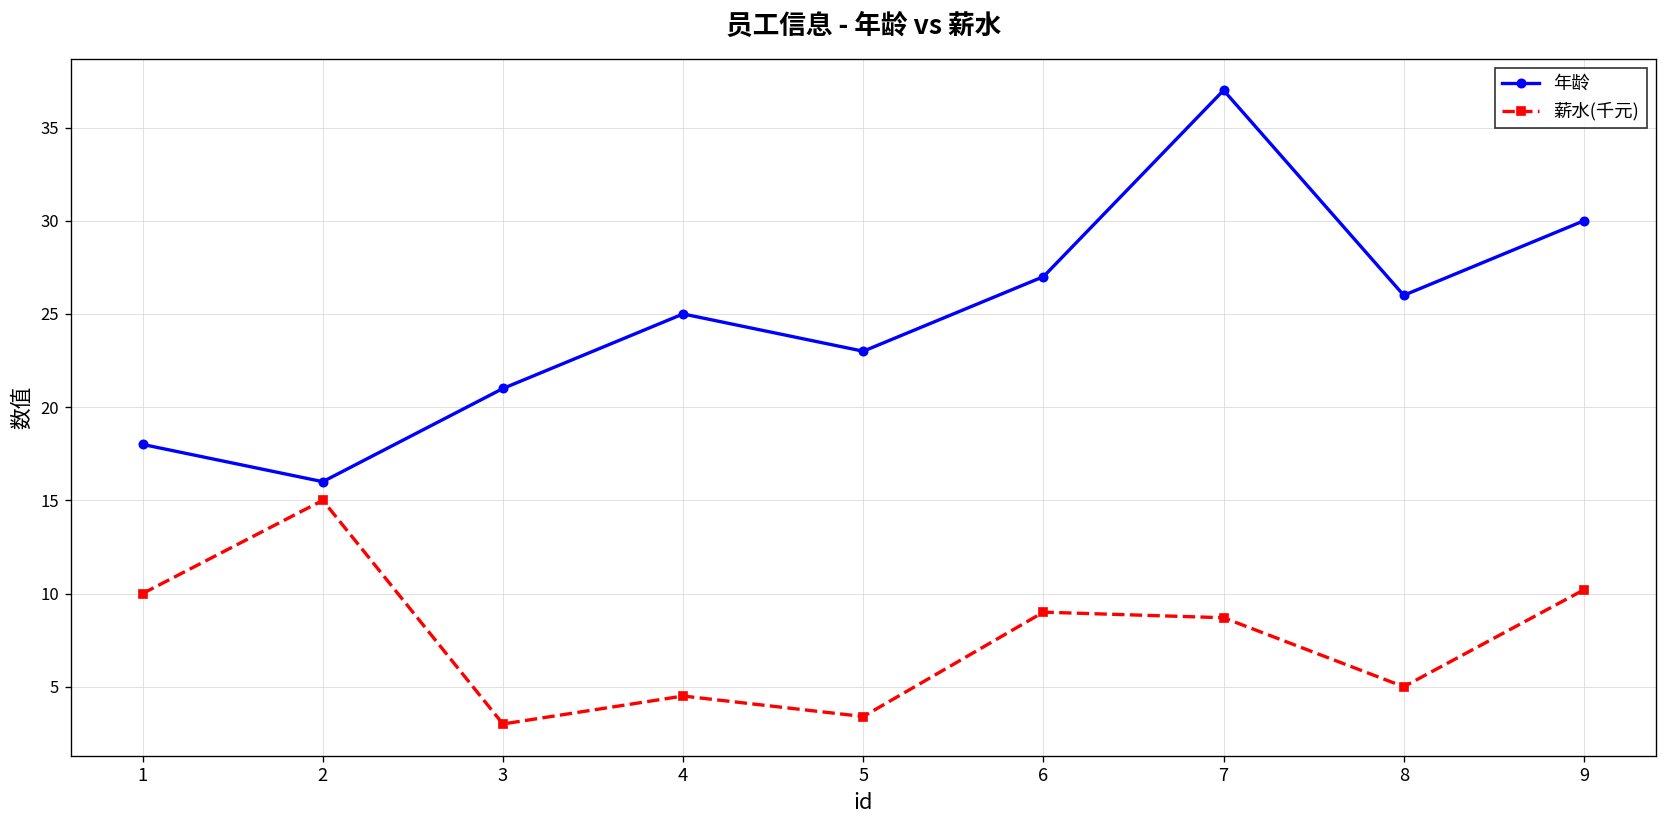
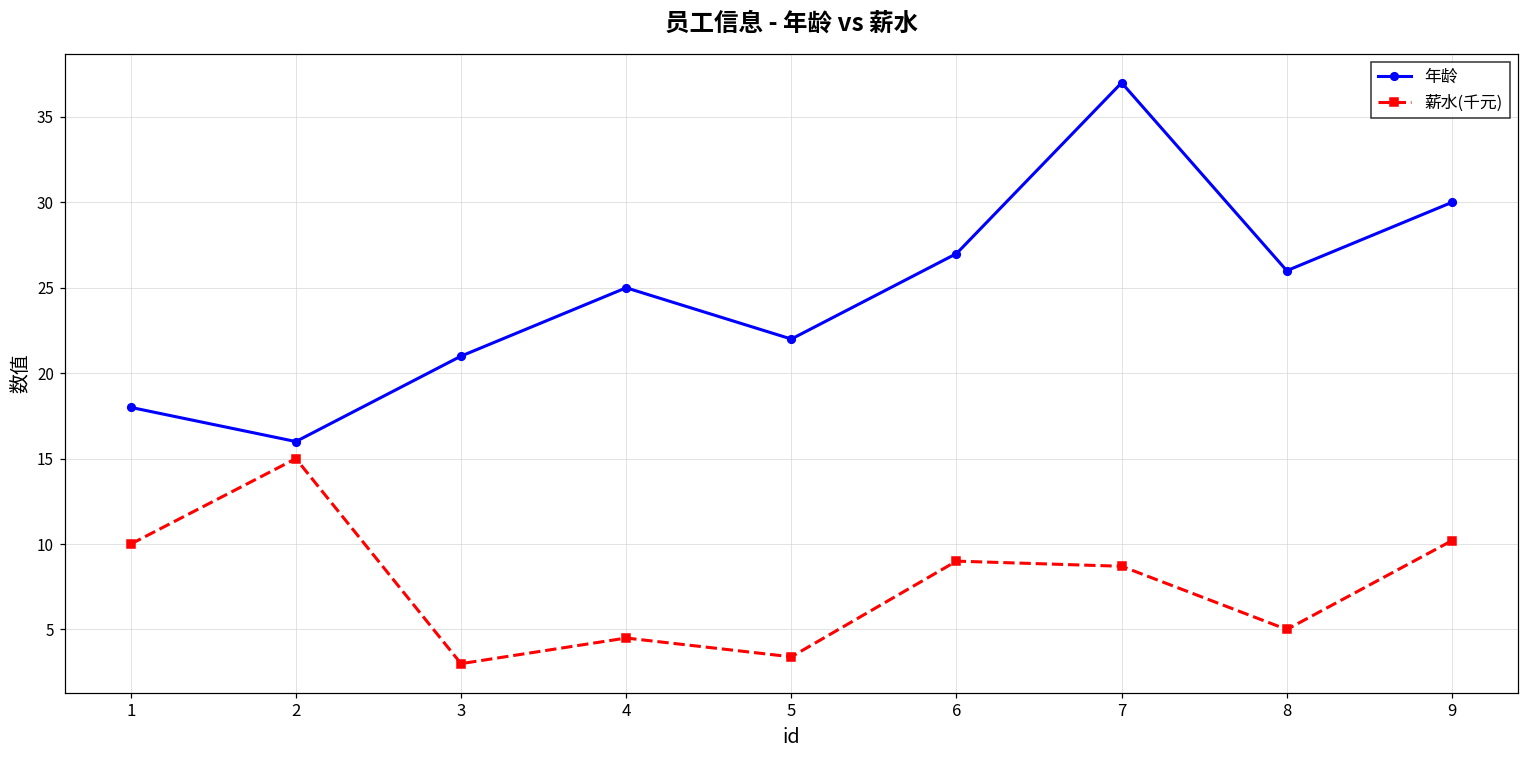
年龄, 5: 23 -> 22
